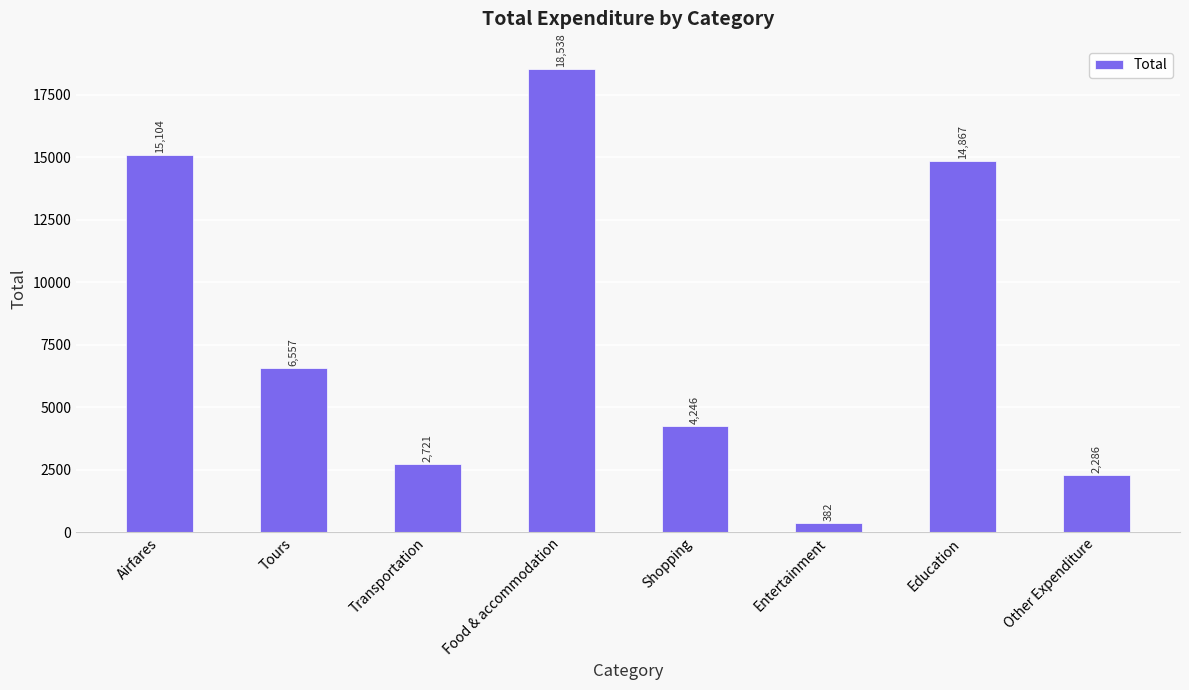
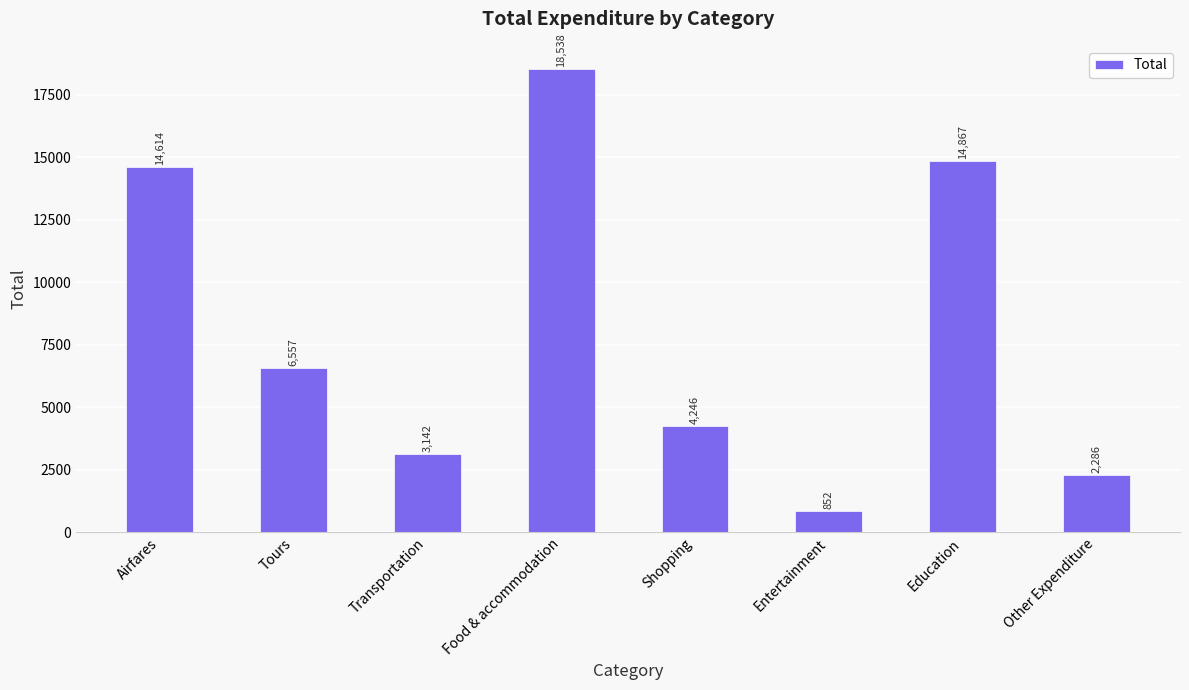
Airfares: 15,104 -> 14,614
Transportation: 2,721 -> 3,142
Entertainment: 382 -> 852
